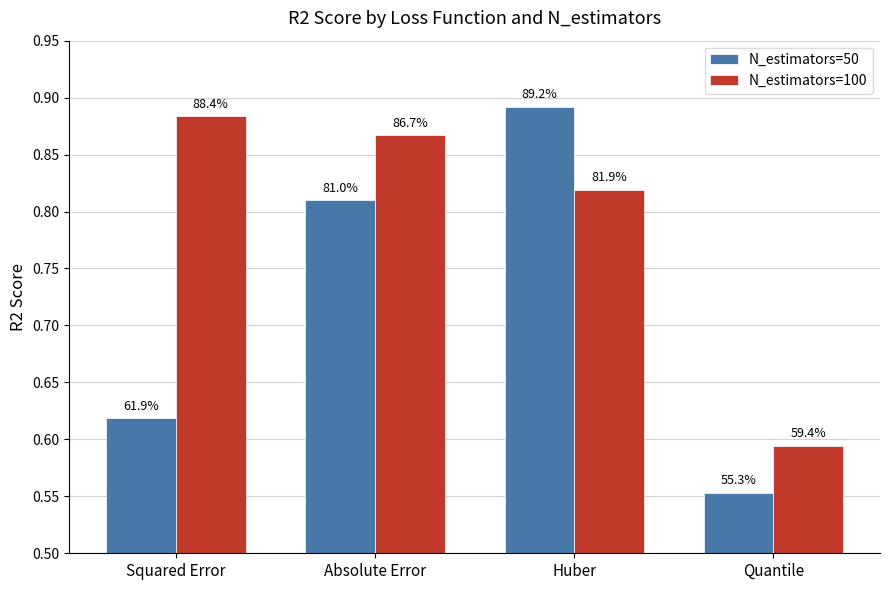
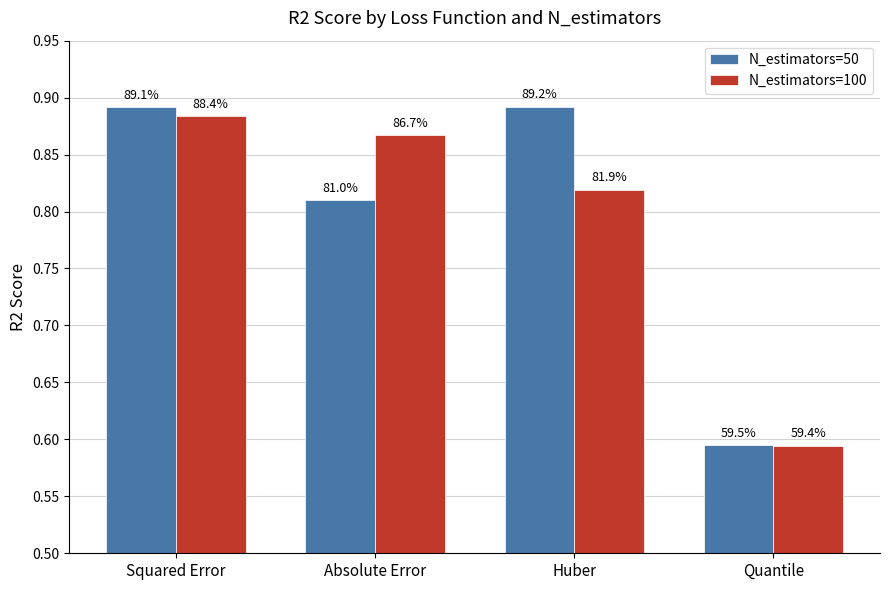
N_estimators=50, Squared Error: 61.9% -> 89.1%
N_estimators=50, Quantile: 55.3% -> 59.5%
